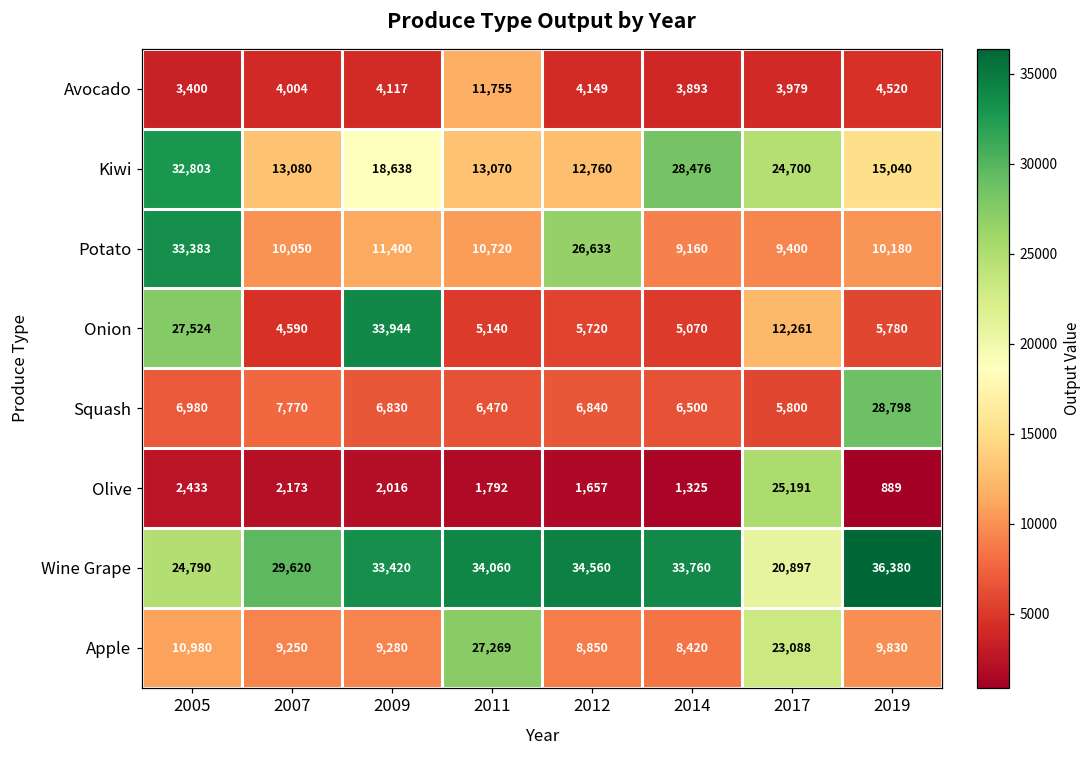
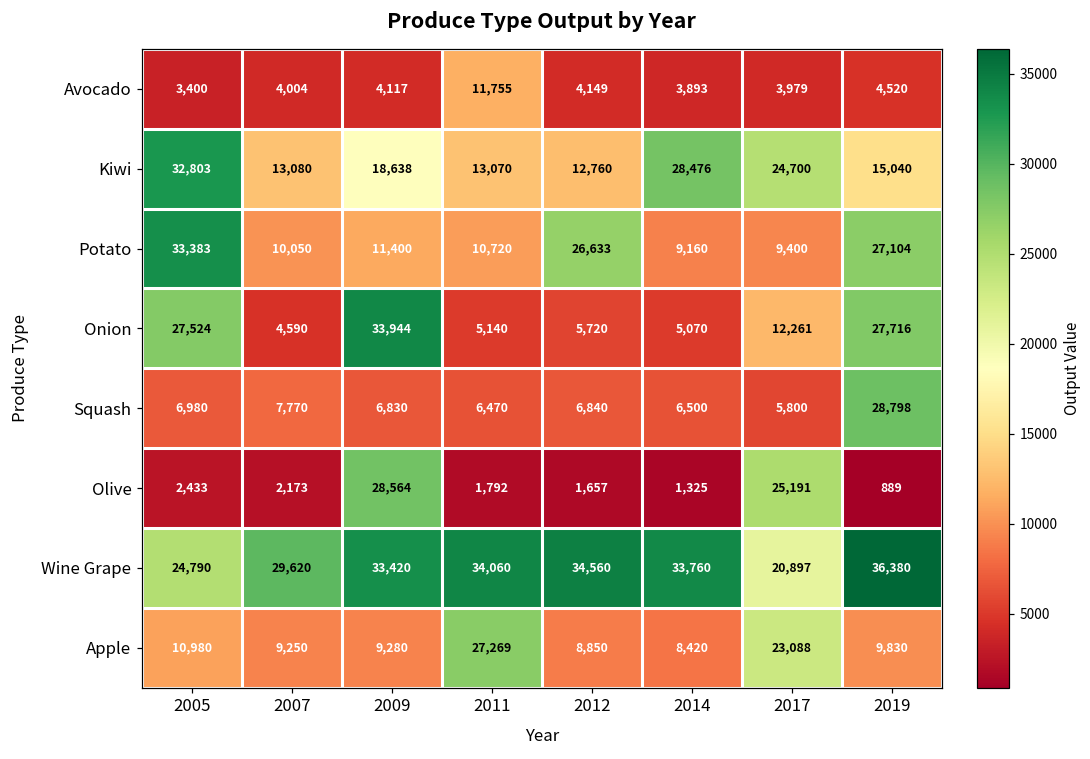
Potato, 2019: 10,180 -> 27,104
Onion, 2019: 5,780 -> 27,716
Olive, 2009: 2,016 -> 28,564
